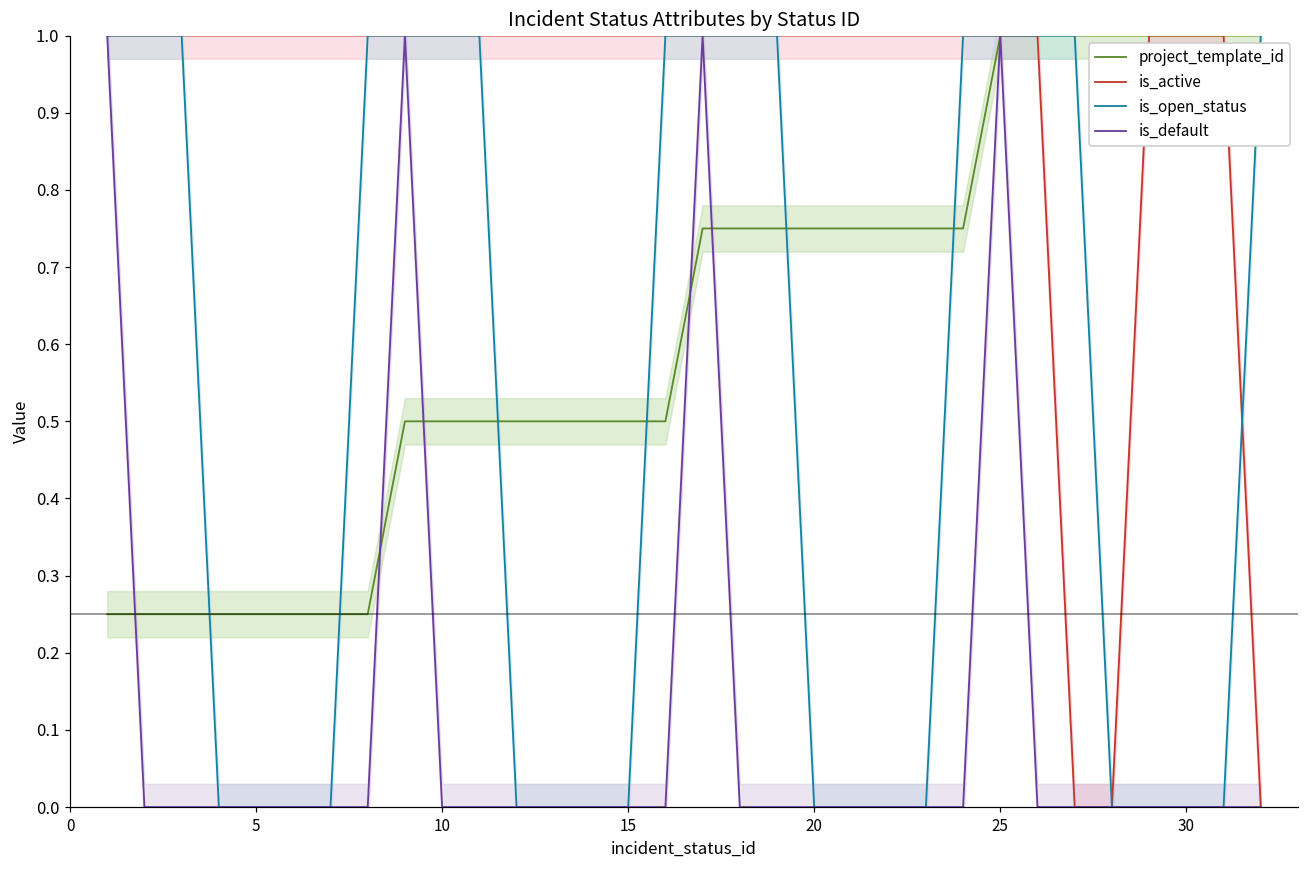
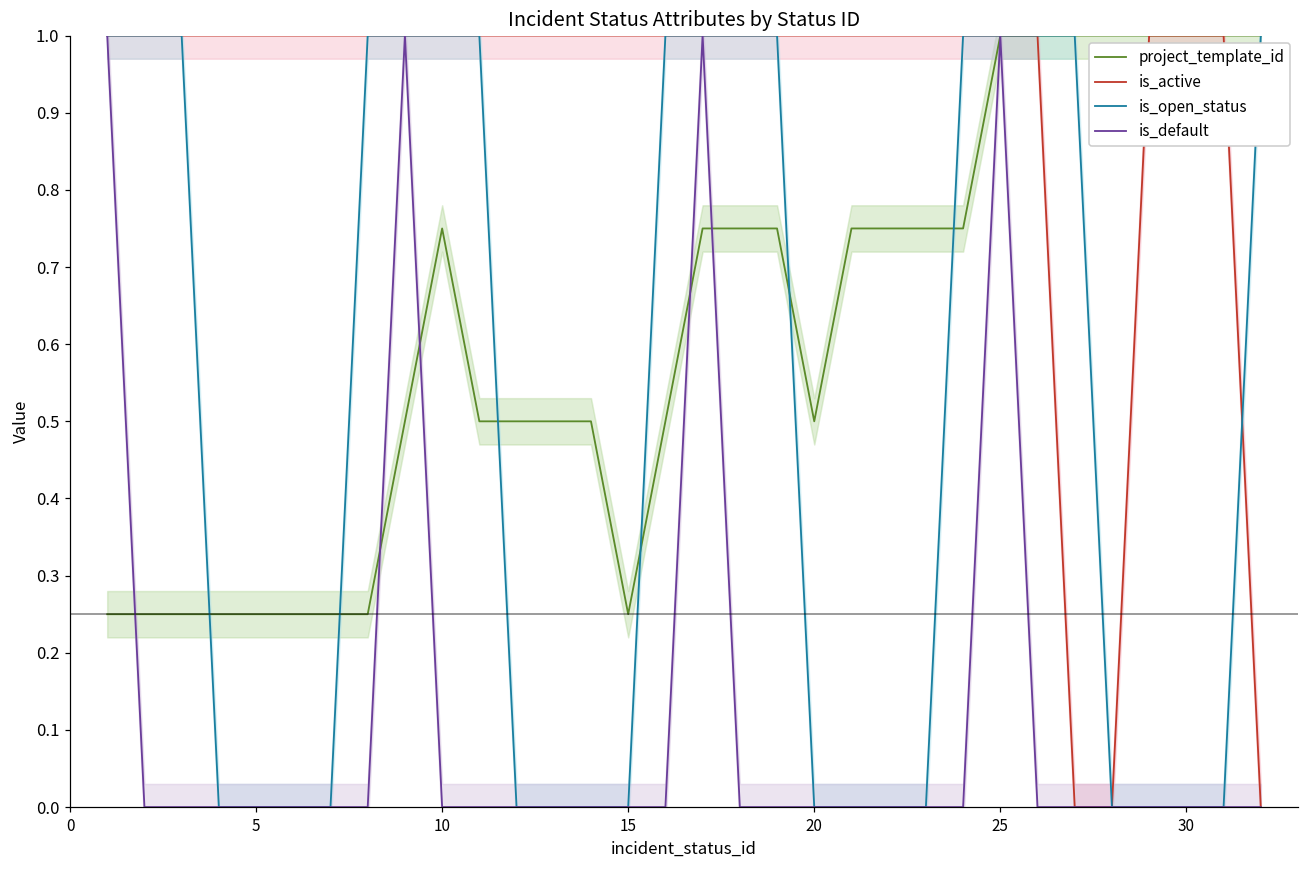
project_template_id, 10: 0.50 -> 0.75
project_template_id, 15: 0.50 -> 0.25
project_template_id, 20: 0.75 -> 0.50
